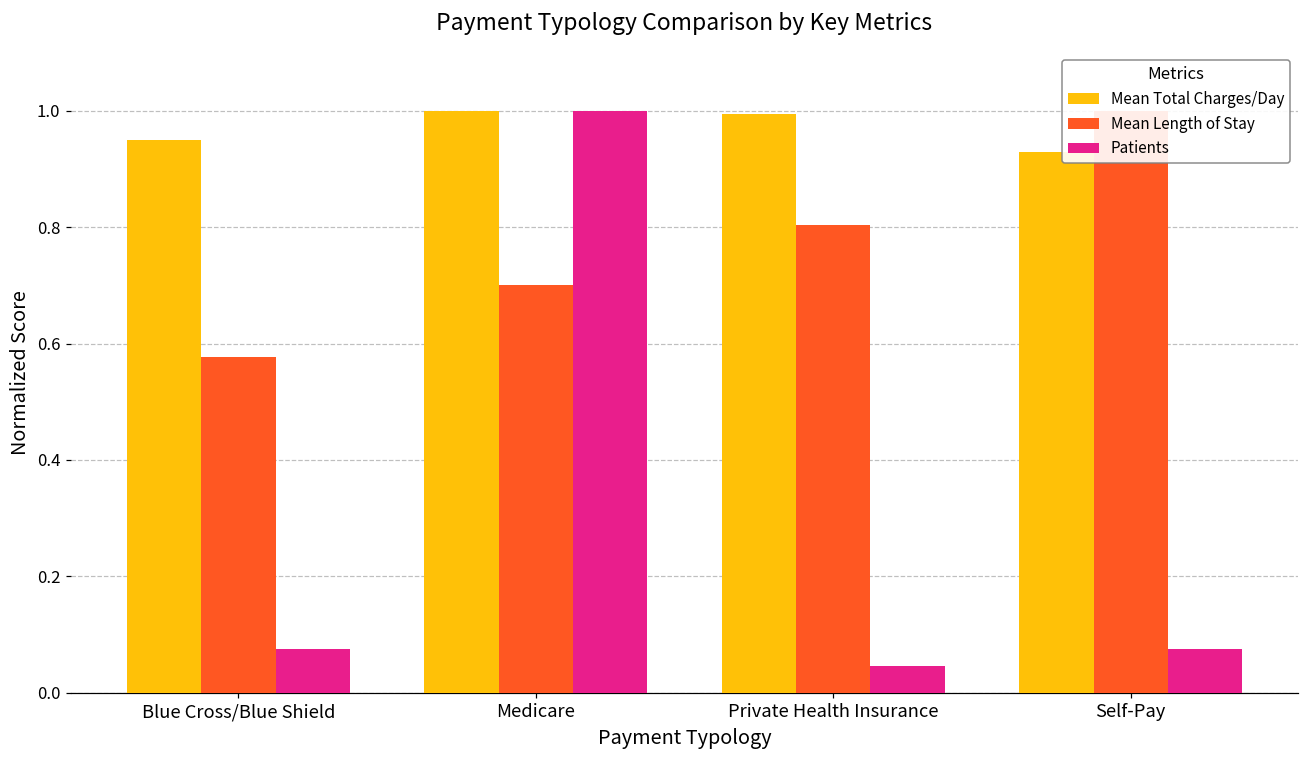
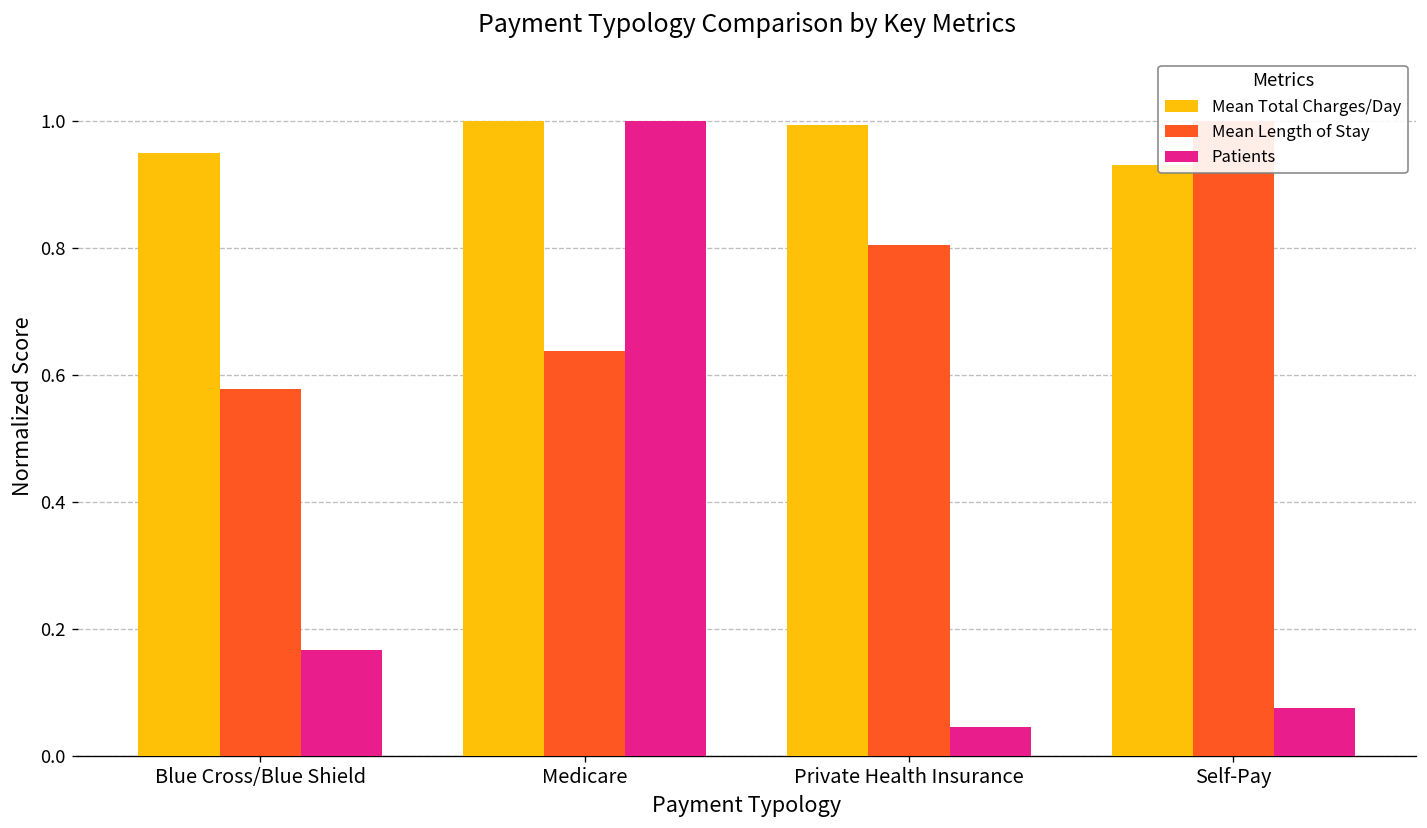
Patients, Blue Cross/Blue Shield: 0.08 -> 0.17
Mean Length of Stay, Medicare: 0.70 -> 0.64
